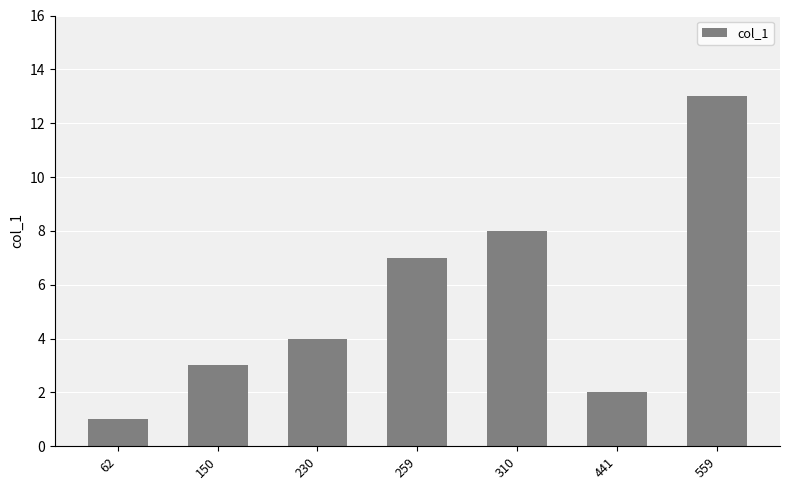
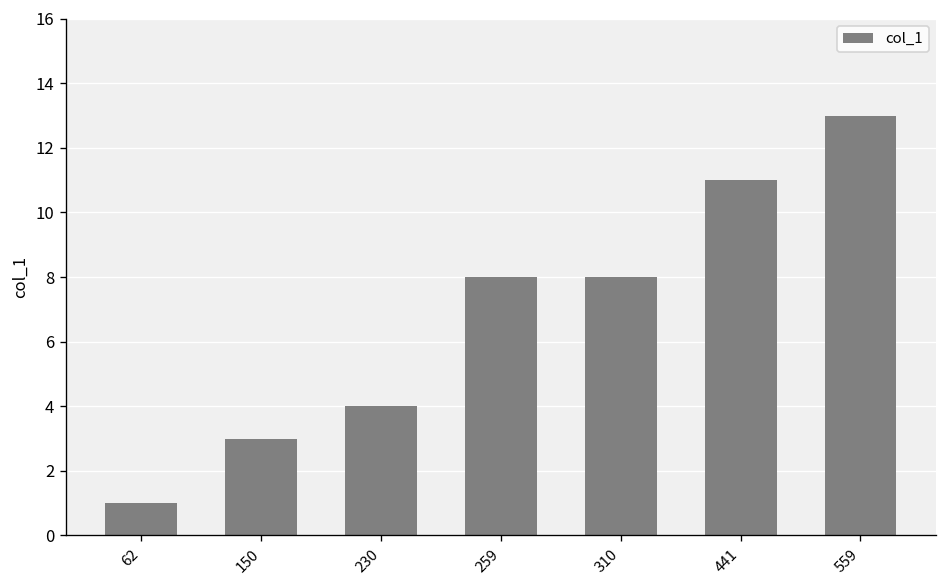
259: 7 -> 8
441: 2 -> 11
